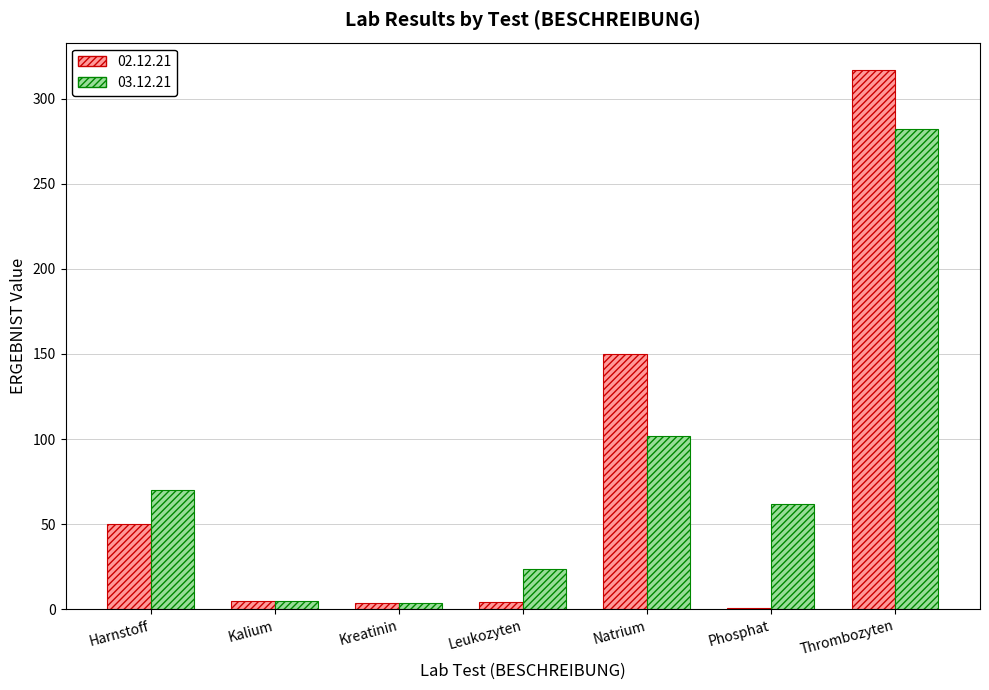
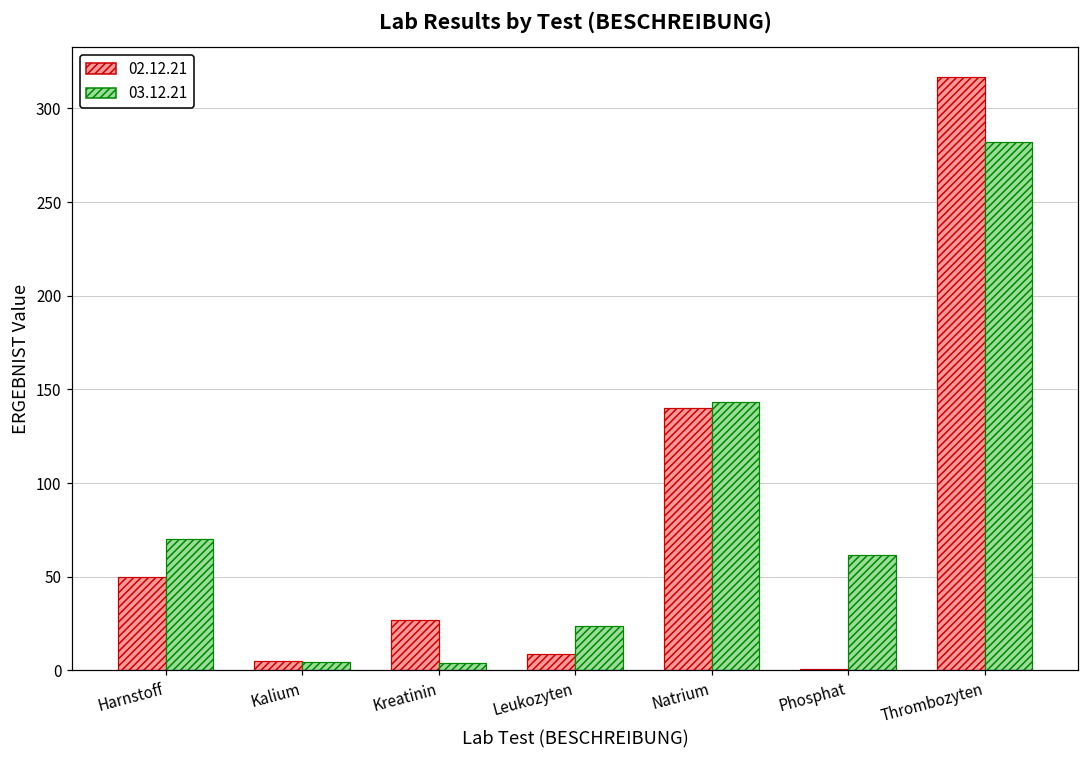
02.12.21, Kreatinin: 4 -> 27
02.12.21, Leukozyten: 4 -> 9
02.12.21, Natrium: 150 -> 140
03.12.21, Natrium: 102 -> 143
